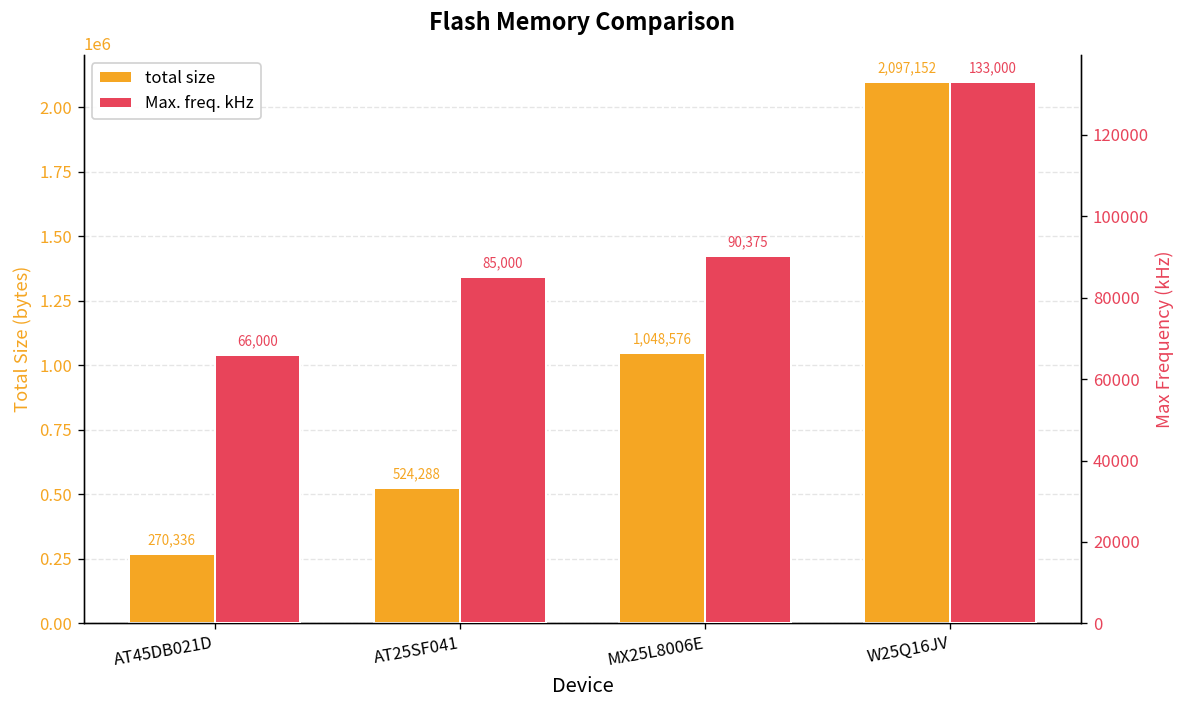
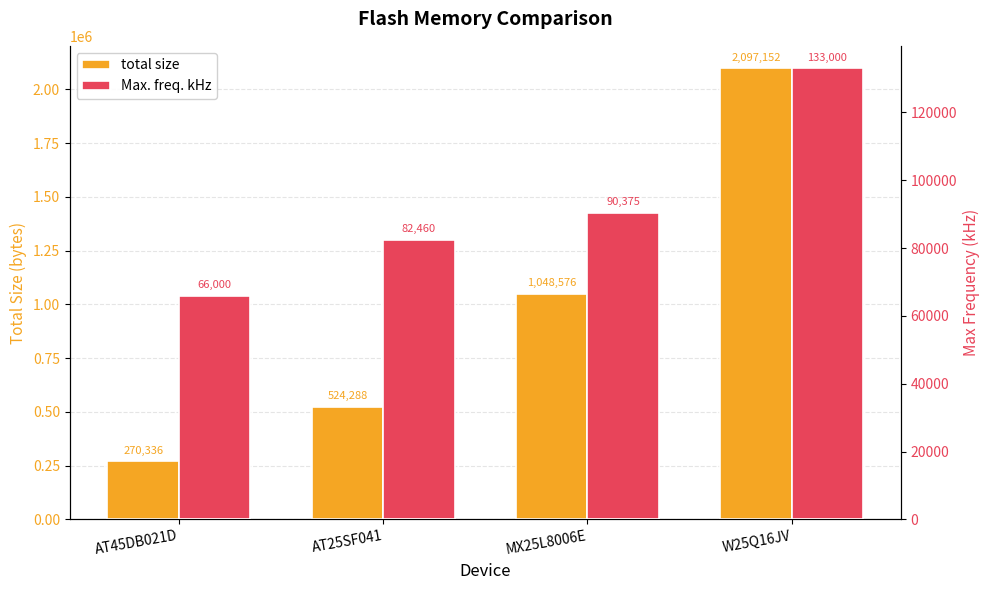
Max. freq. kHz, AT25SF041: 85,000 -> 82,460
